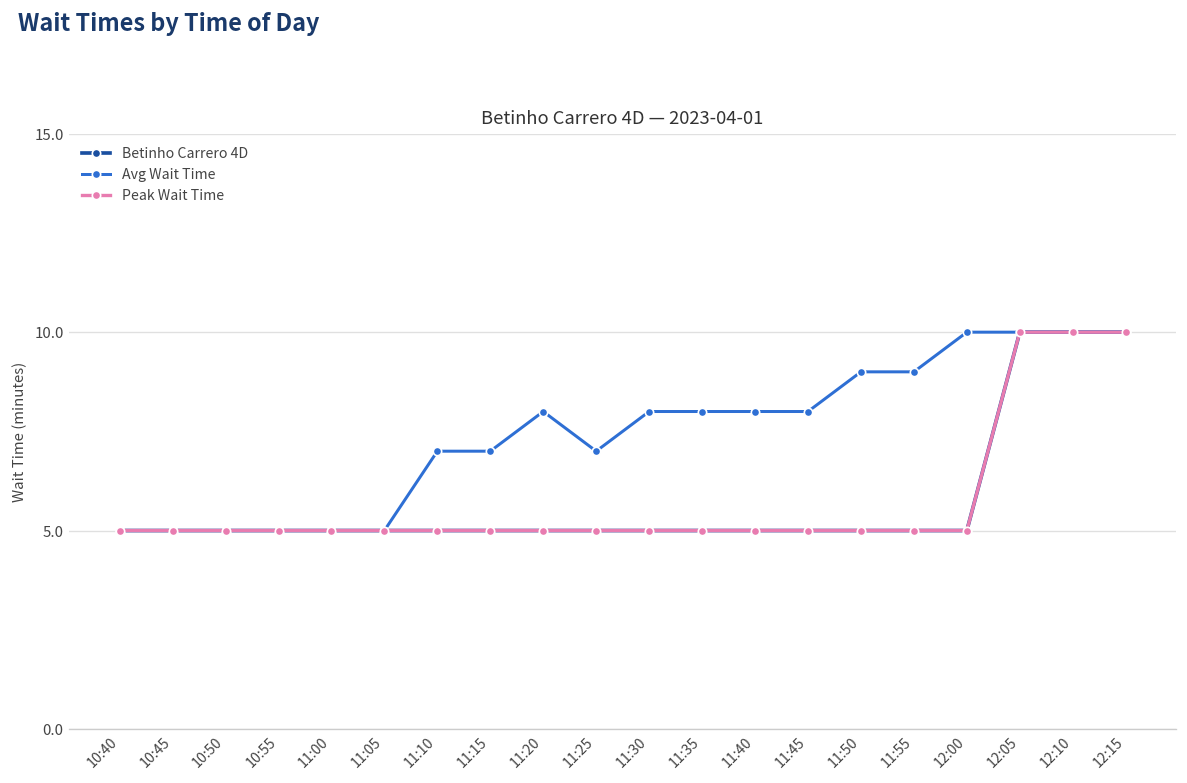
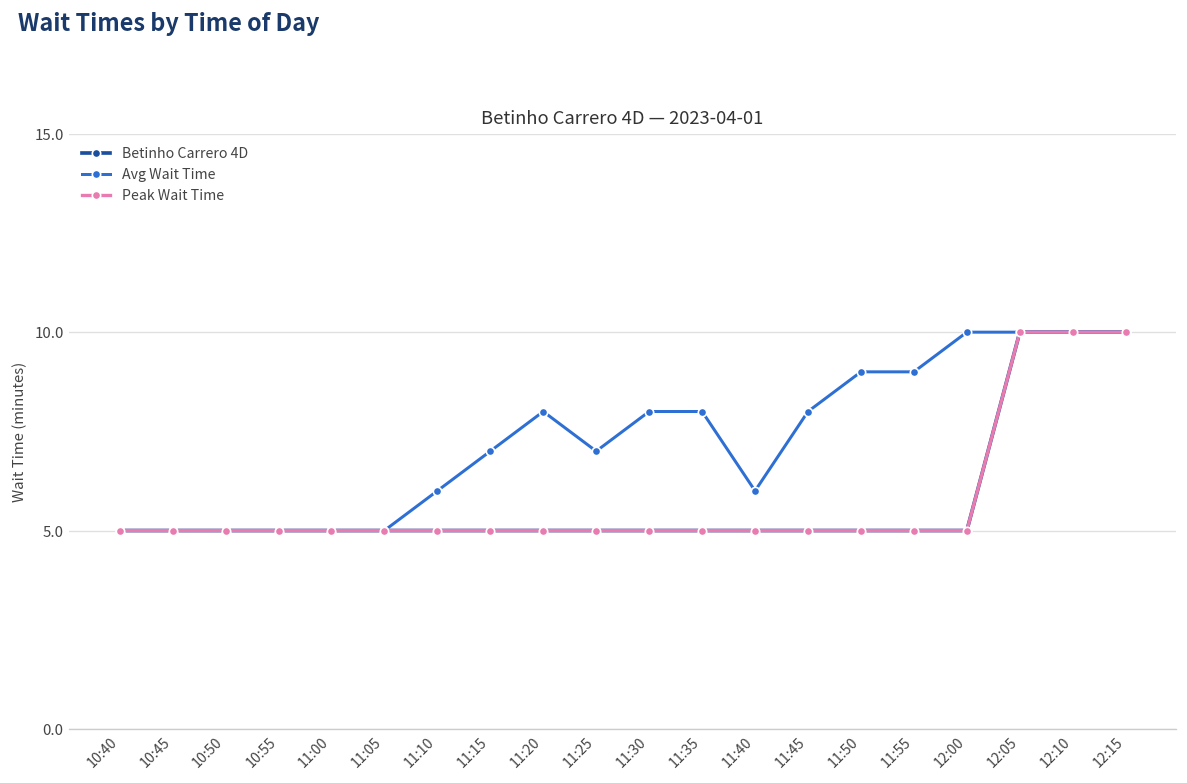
Avg Wait Time, 11:10: 7 -> 6
Avg Wait Time, 11:40: 8 -> 6
